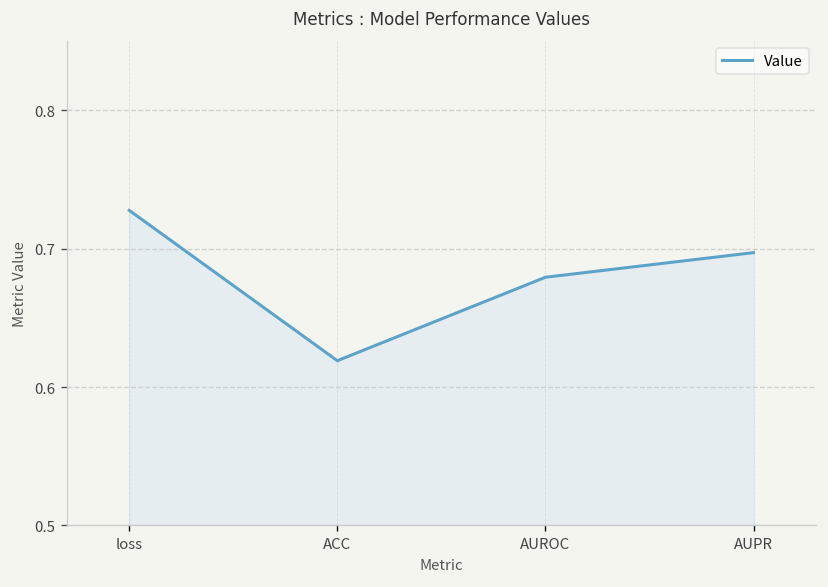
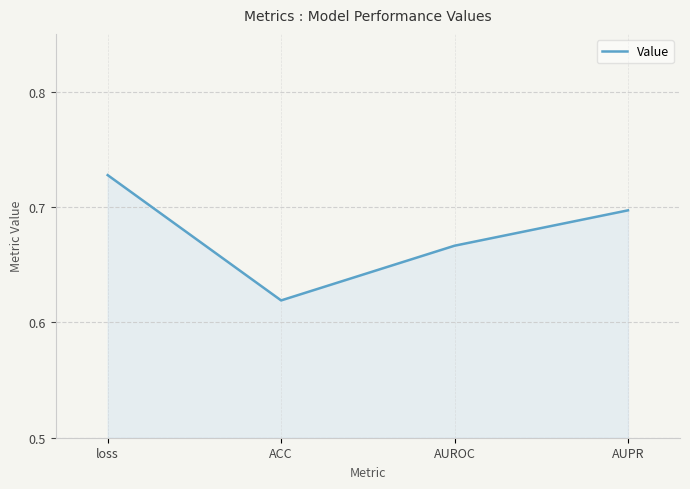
AUROC: 0.679 -> 0.666
